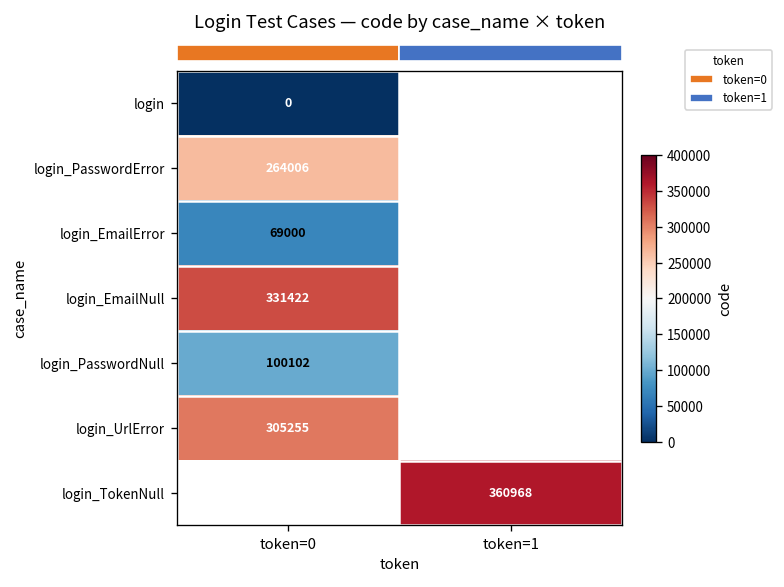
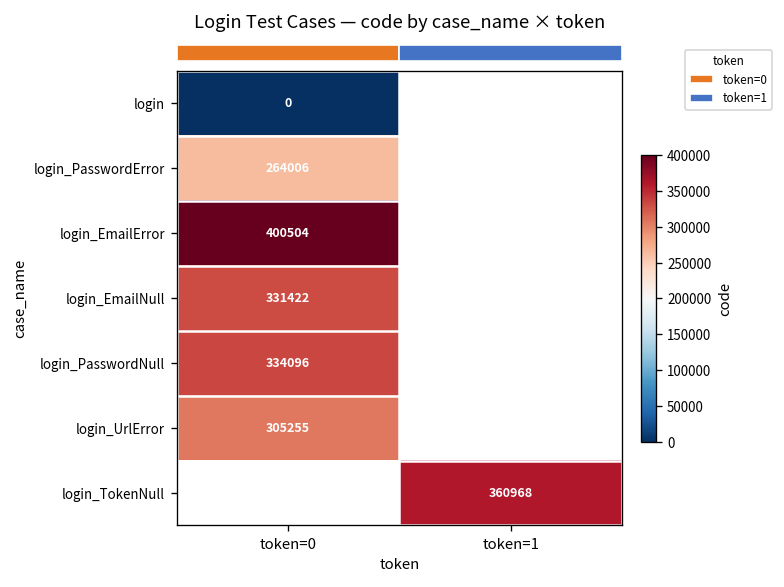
login_EmailError, token=0: 69000 -> 400504
login_PasswordNull, token=0: 100102 -> 334096
